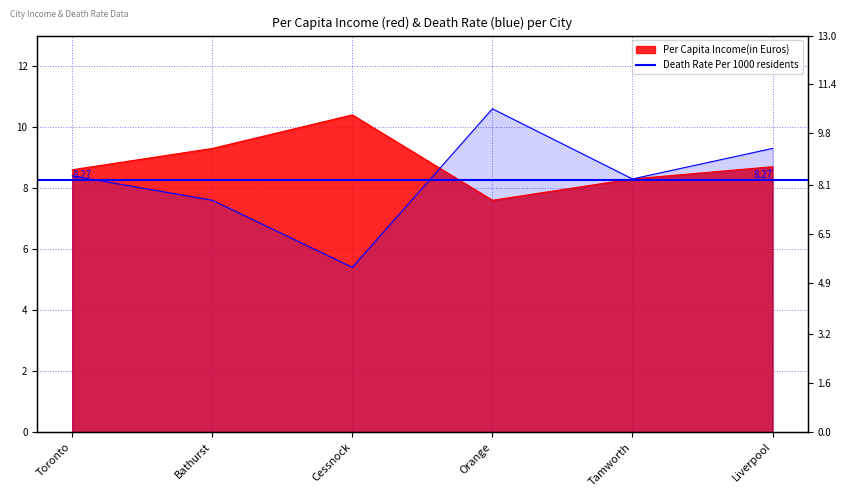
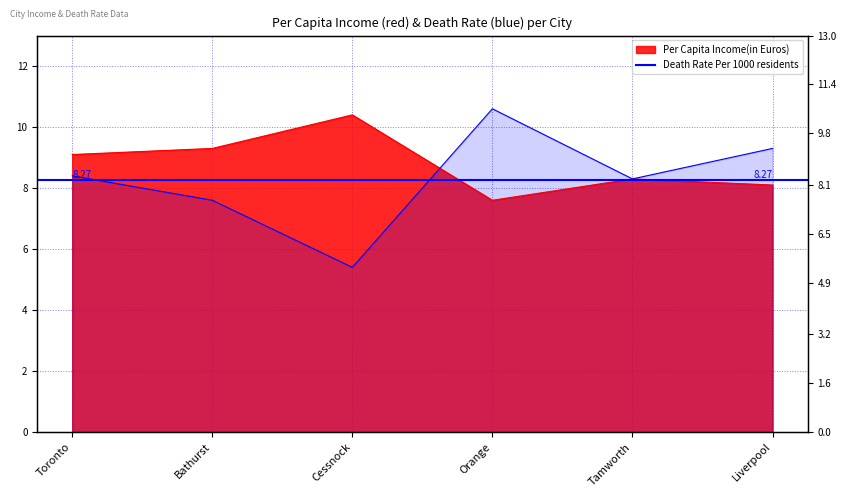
Per Capita Income(in Euros), Toronto: 8.6 -> 9.1
Per Capita Income(in Euros), Liverpool: 8.7 -> 8.1
